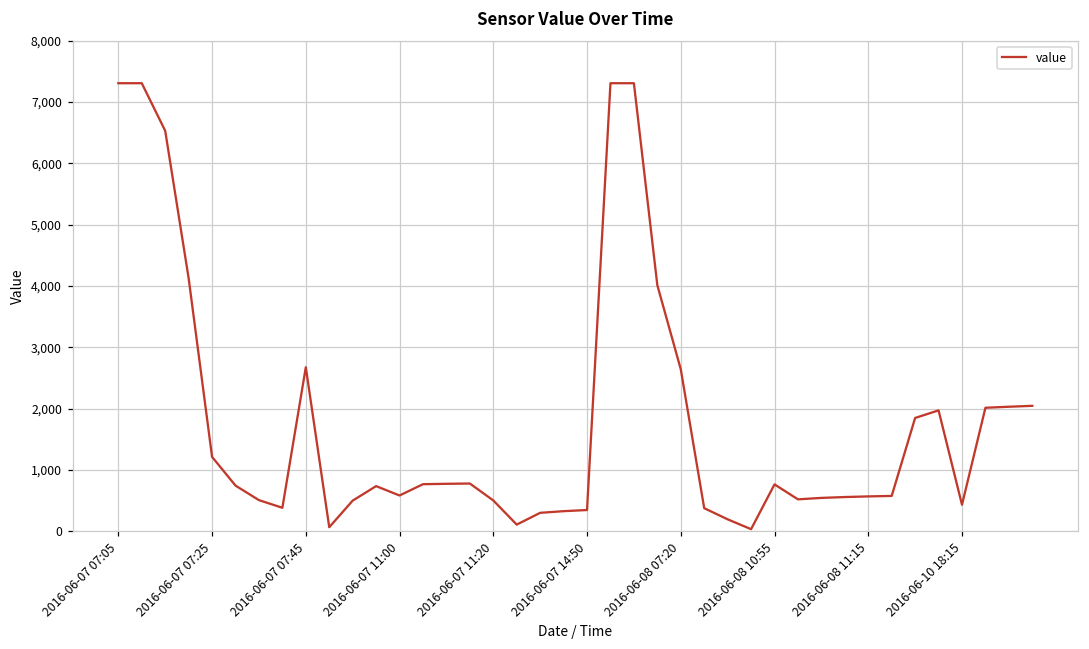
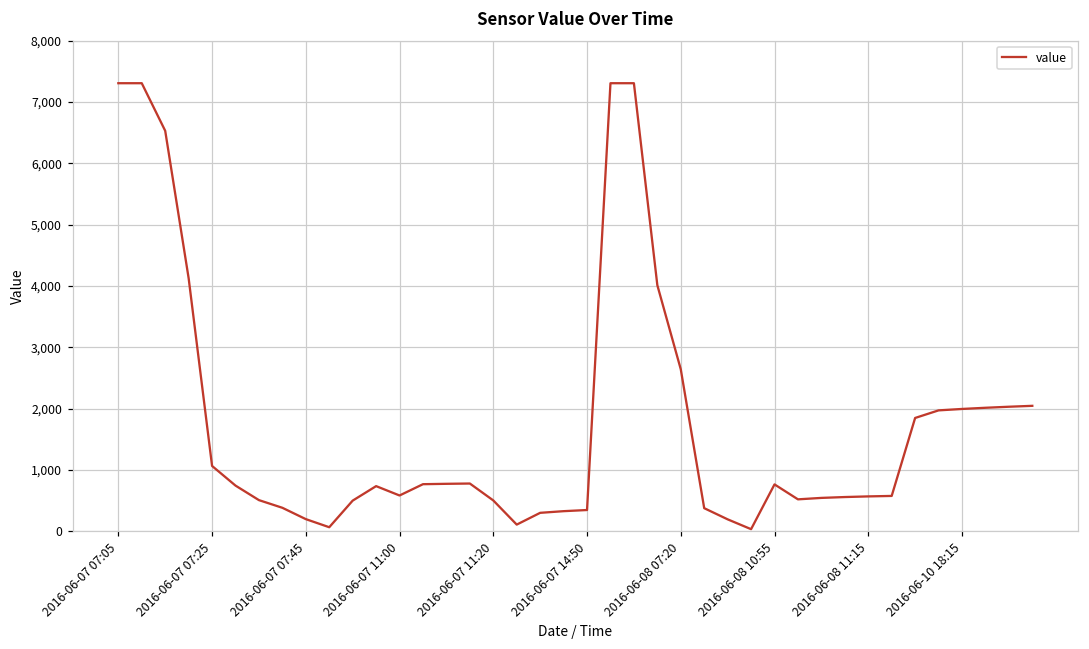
2016-06-07 07:25: 1,200 -> 1,100
2016-06-07 07:45: 2,700 -> 200
2016-06-10 18:15: 400 -> 2,000
